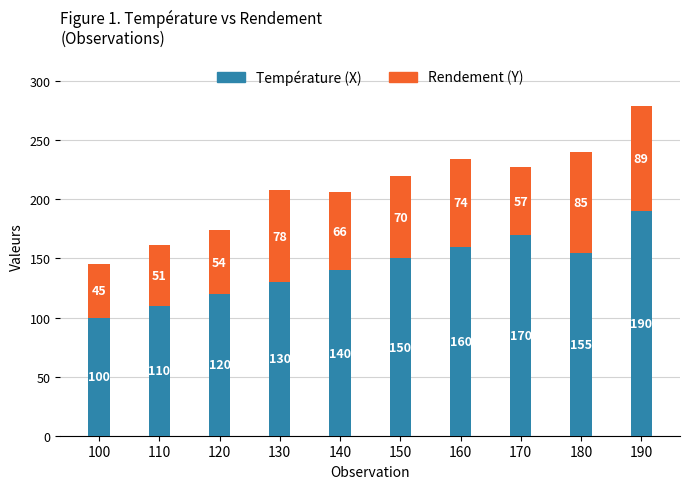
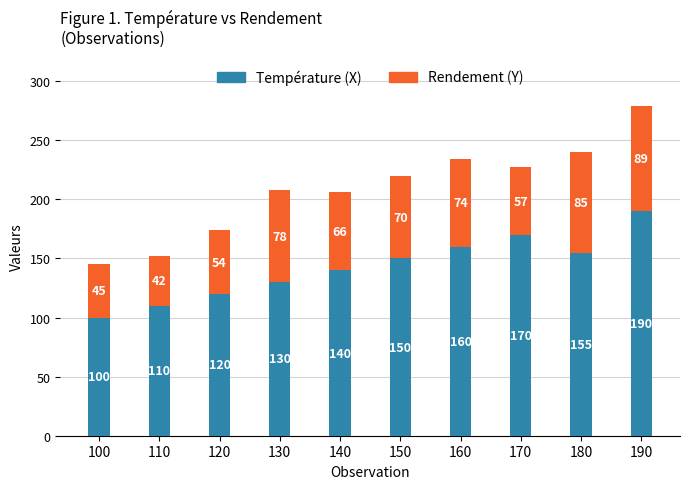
Rendement (Y), 110: 51 -> 42
